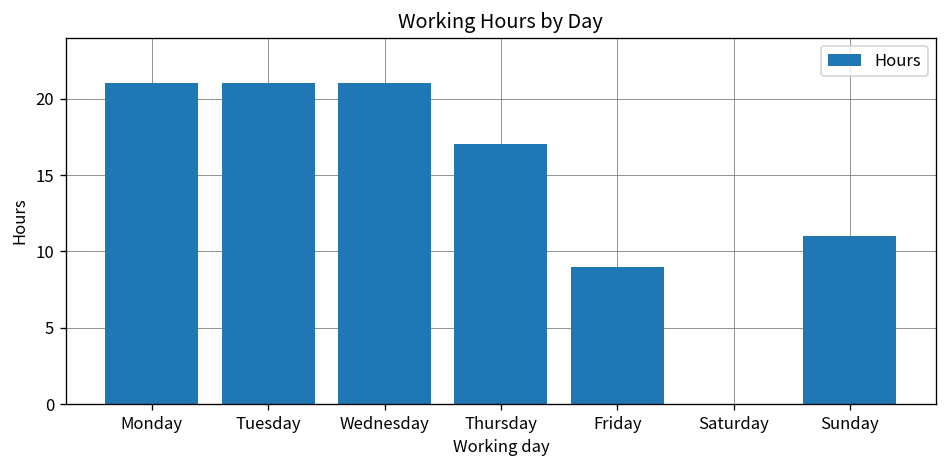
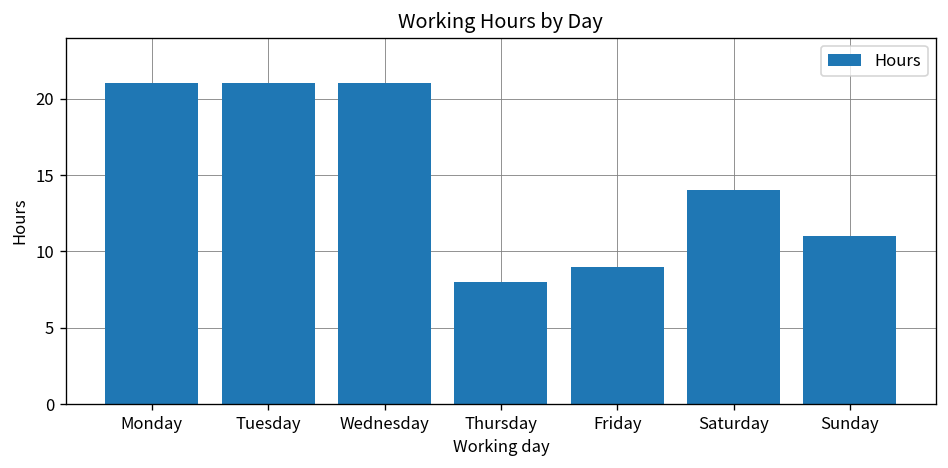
Thursday: 17 -> 8
Saturday: 0 -> 14
